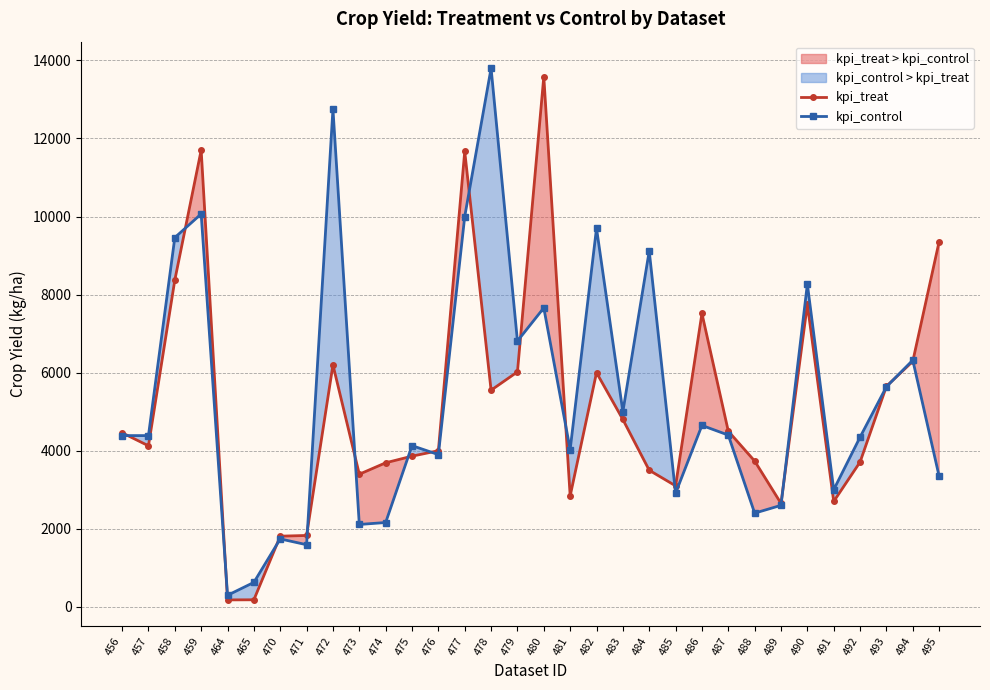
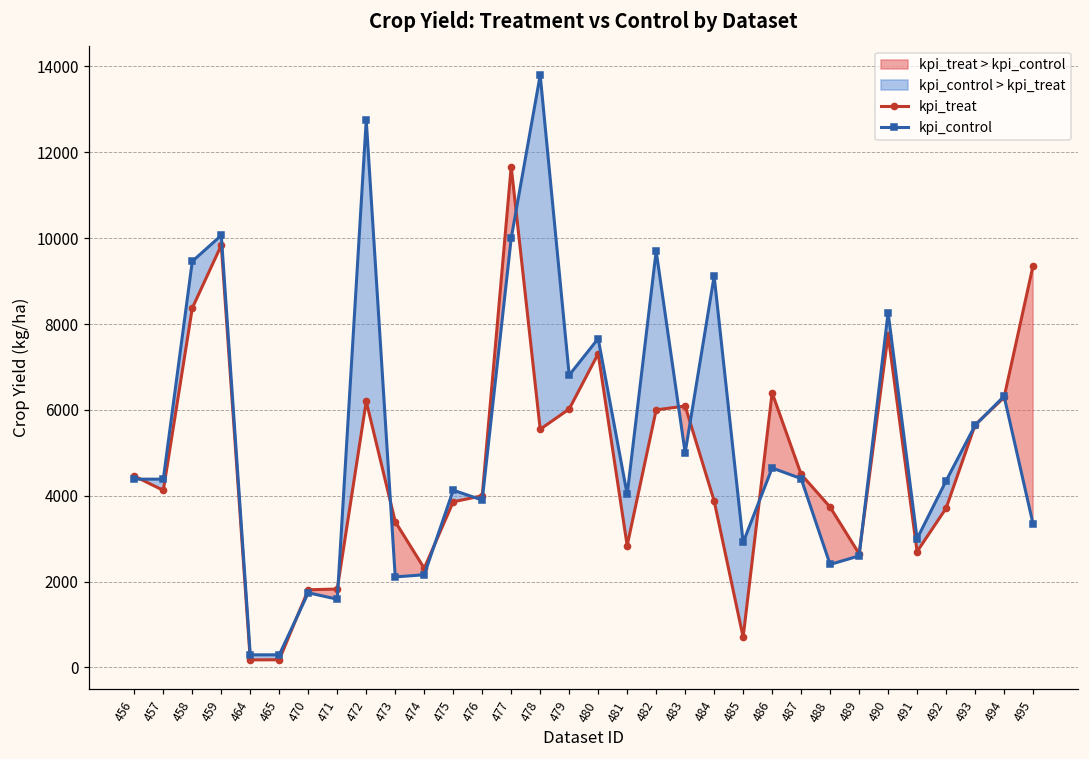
kpi_treat, 459: 11700 -> 9800
kpi_control, 465: 600 -> 300
kpi_treat, 474: 3700 -> 2300
kpi_treat, 480: 13600 -> 7300
kpi_treat, 483: 4800 -> 6100
kpi_treat, 484: 3500 -> 3900
kpi_treat, 485: 3100 -> 700
kpi_treat, 486: 7500 -> 6400
